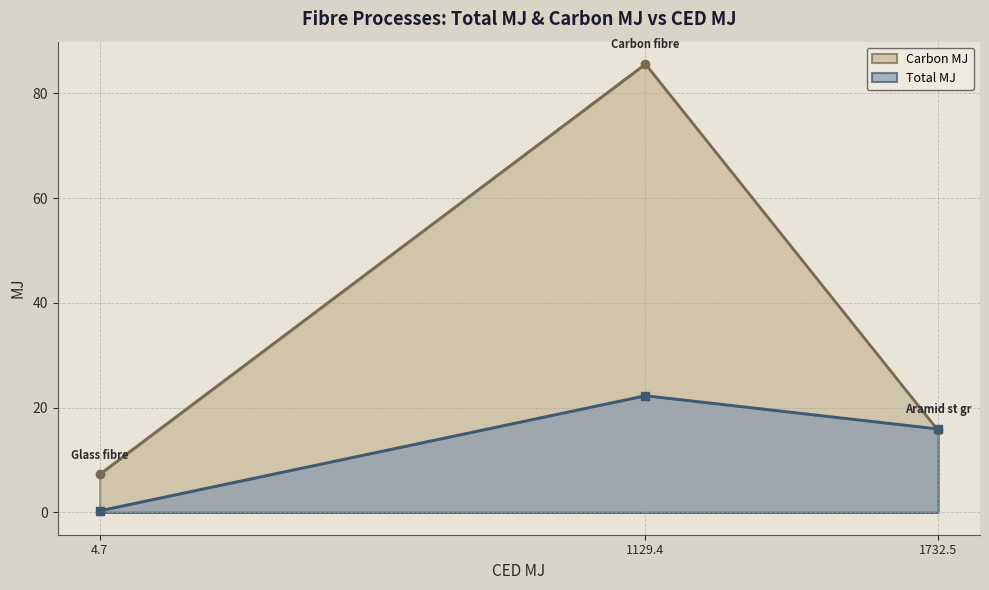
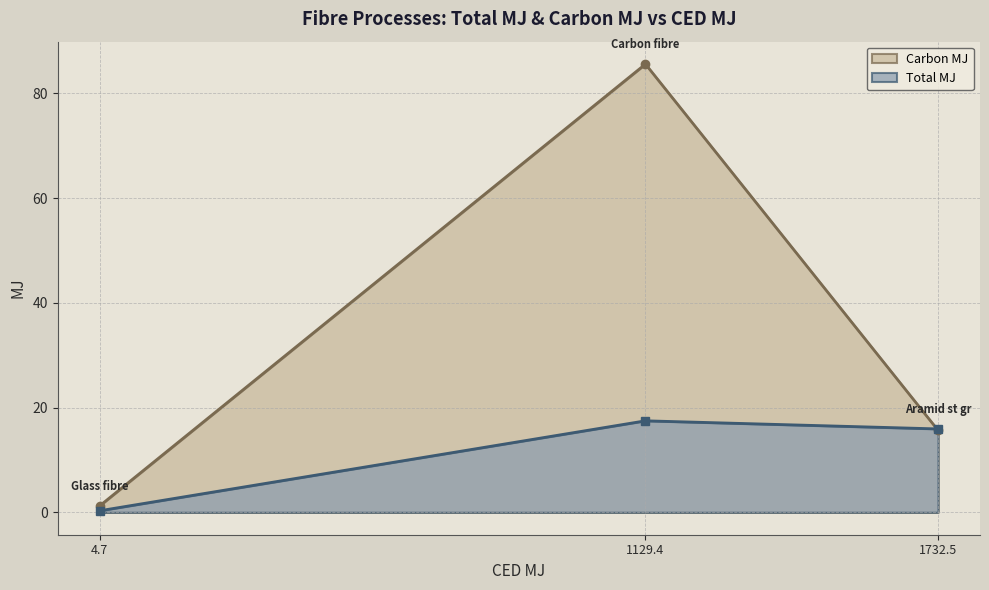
Carbon MJ, 4.7: 7 -> 1
Total MJ, 1129.4: 22 -> 17
